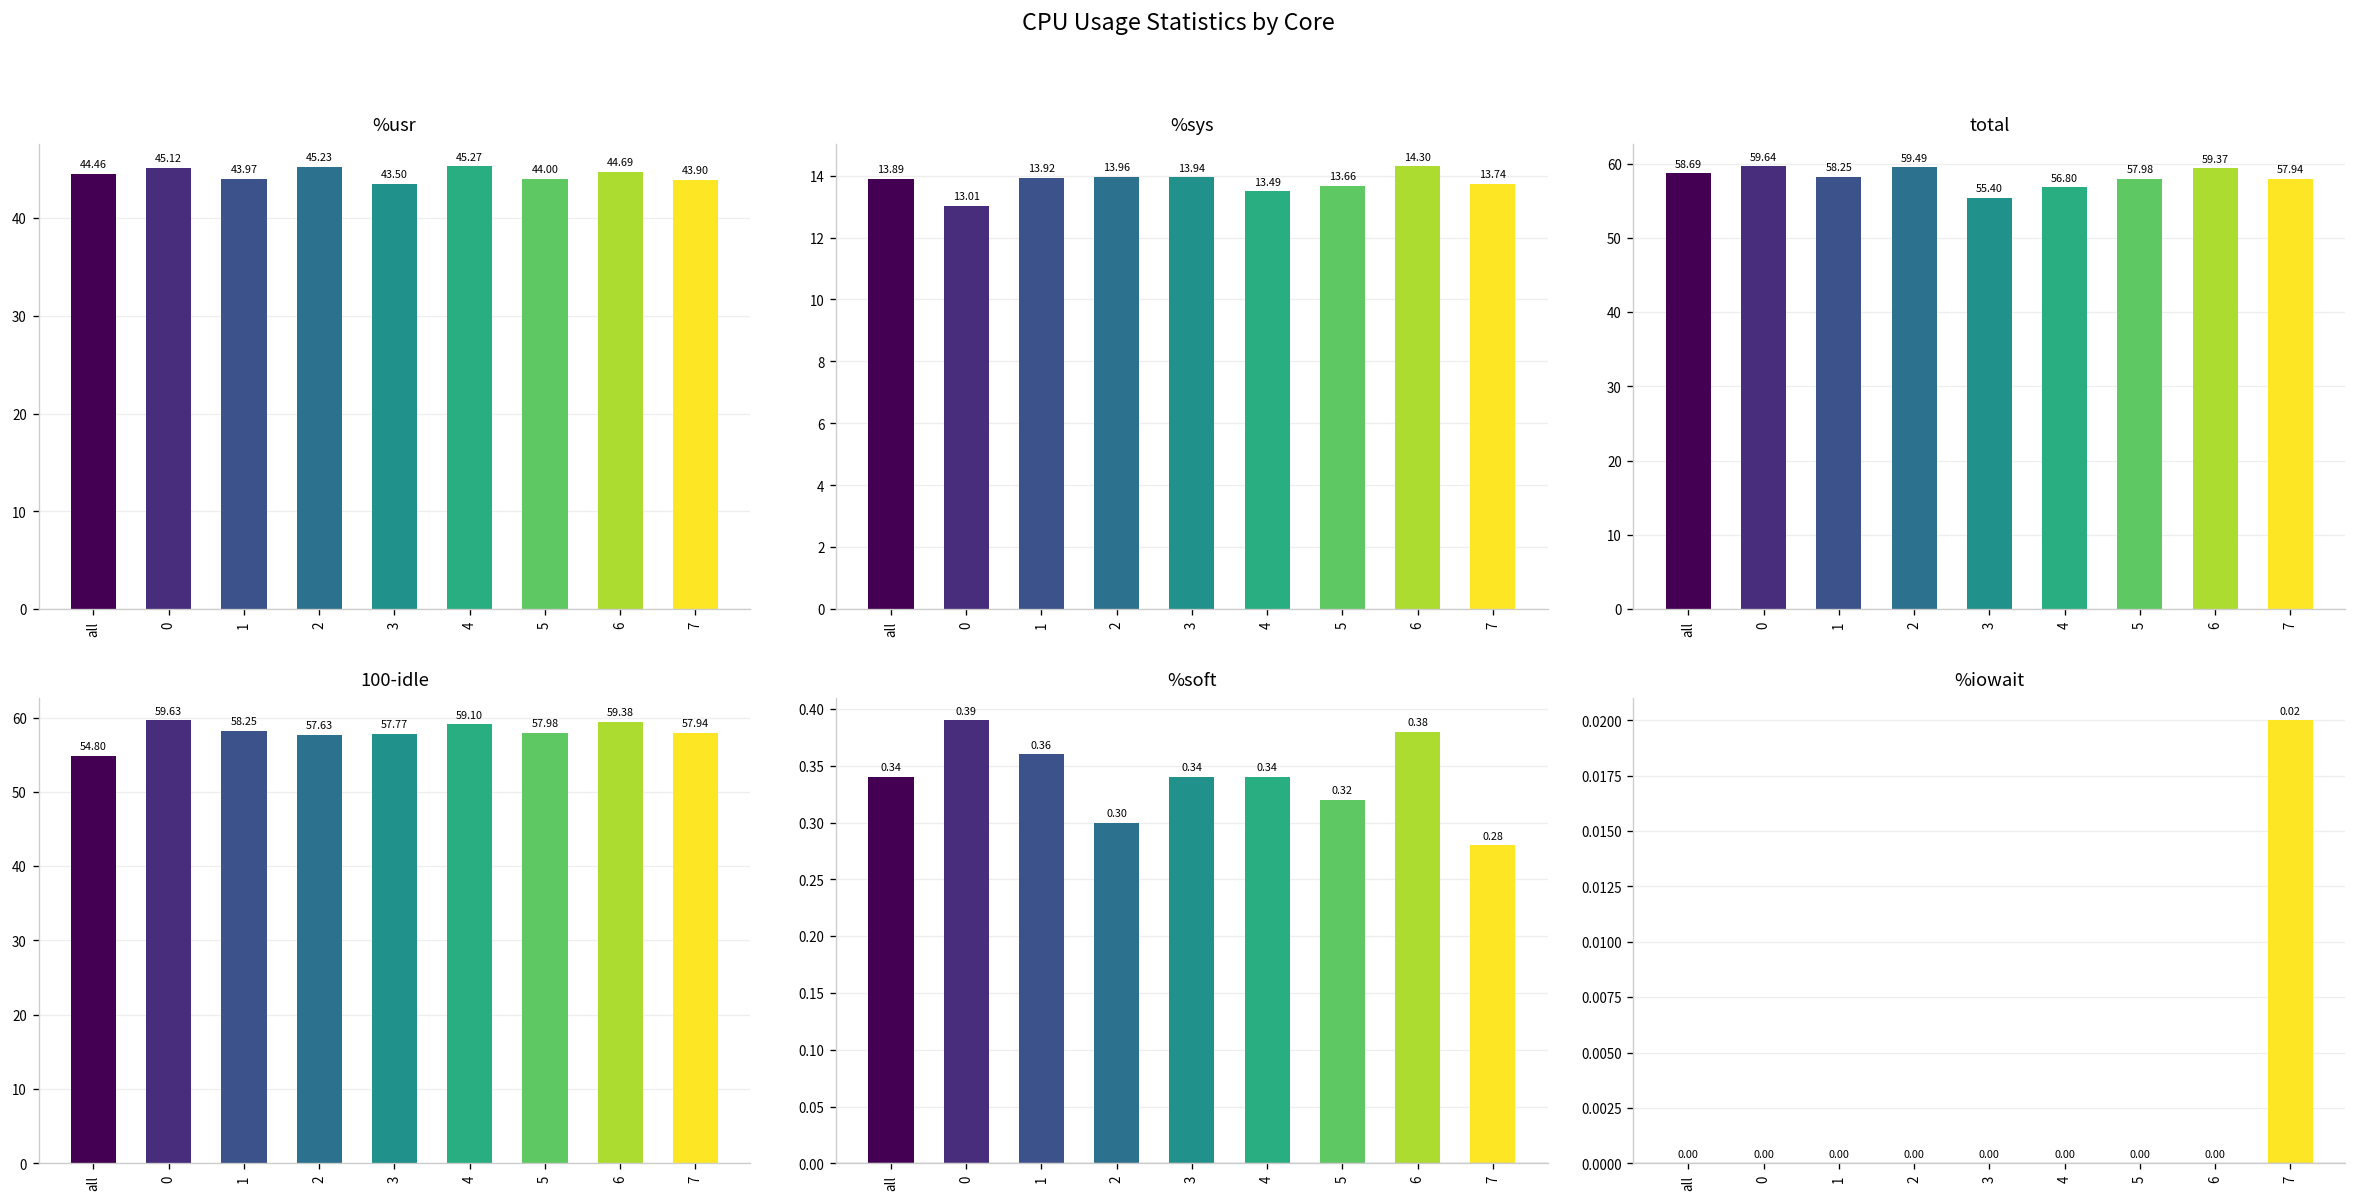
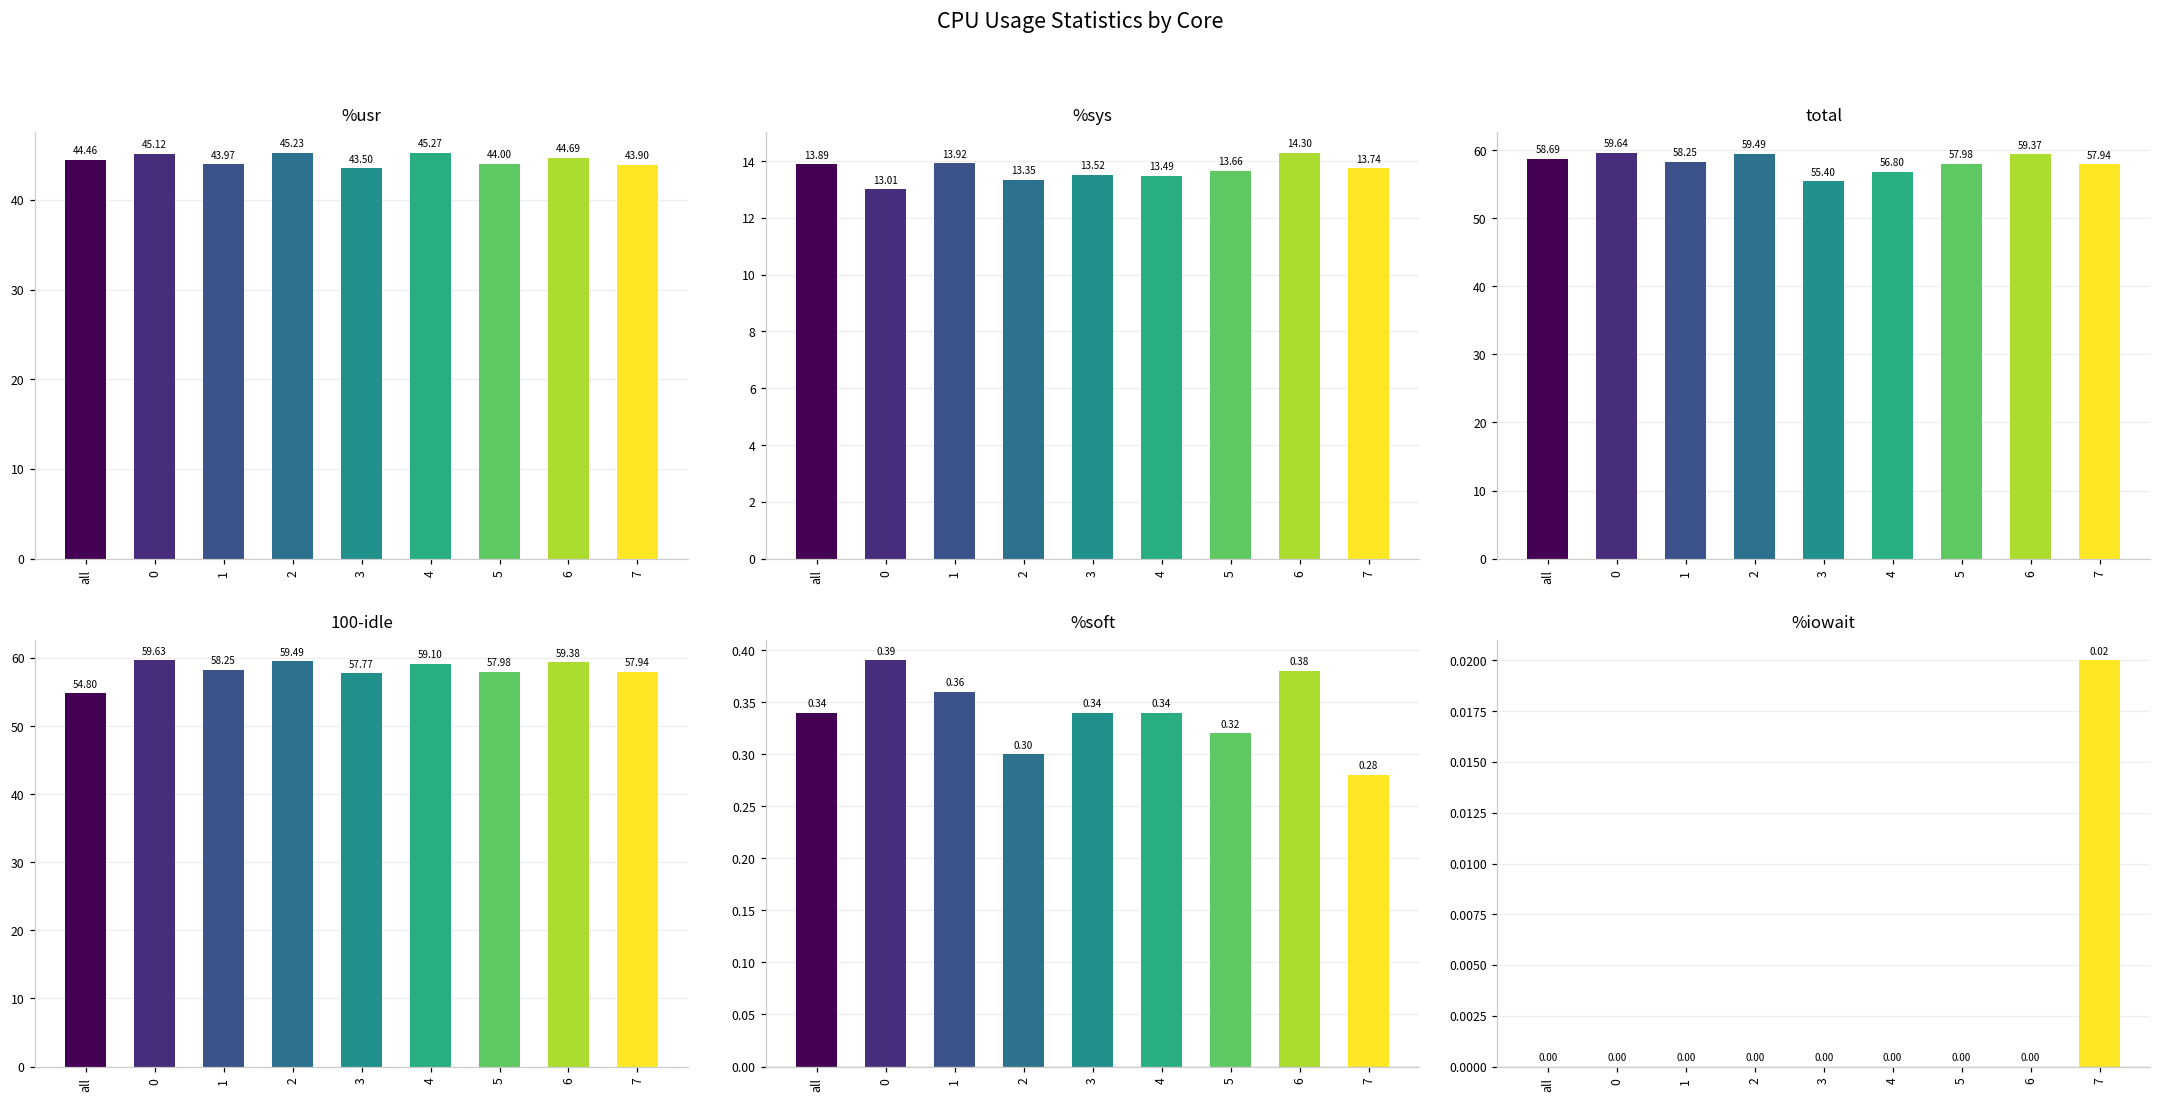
%sys, 2: 13.96 -> 13.35
%sys, 3: 13.94 -> 13.52
100-idle, 2: 57.63 -> 59.49
